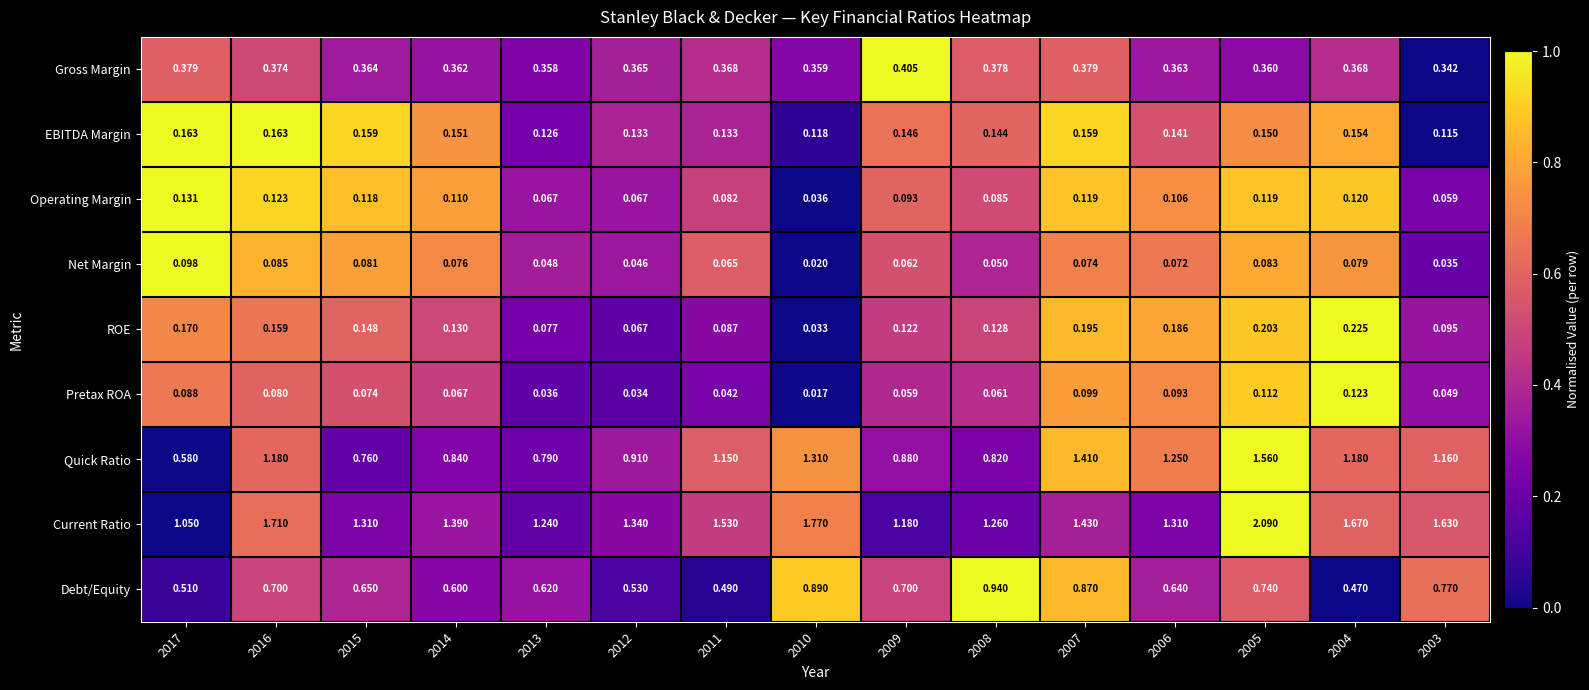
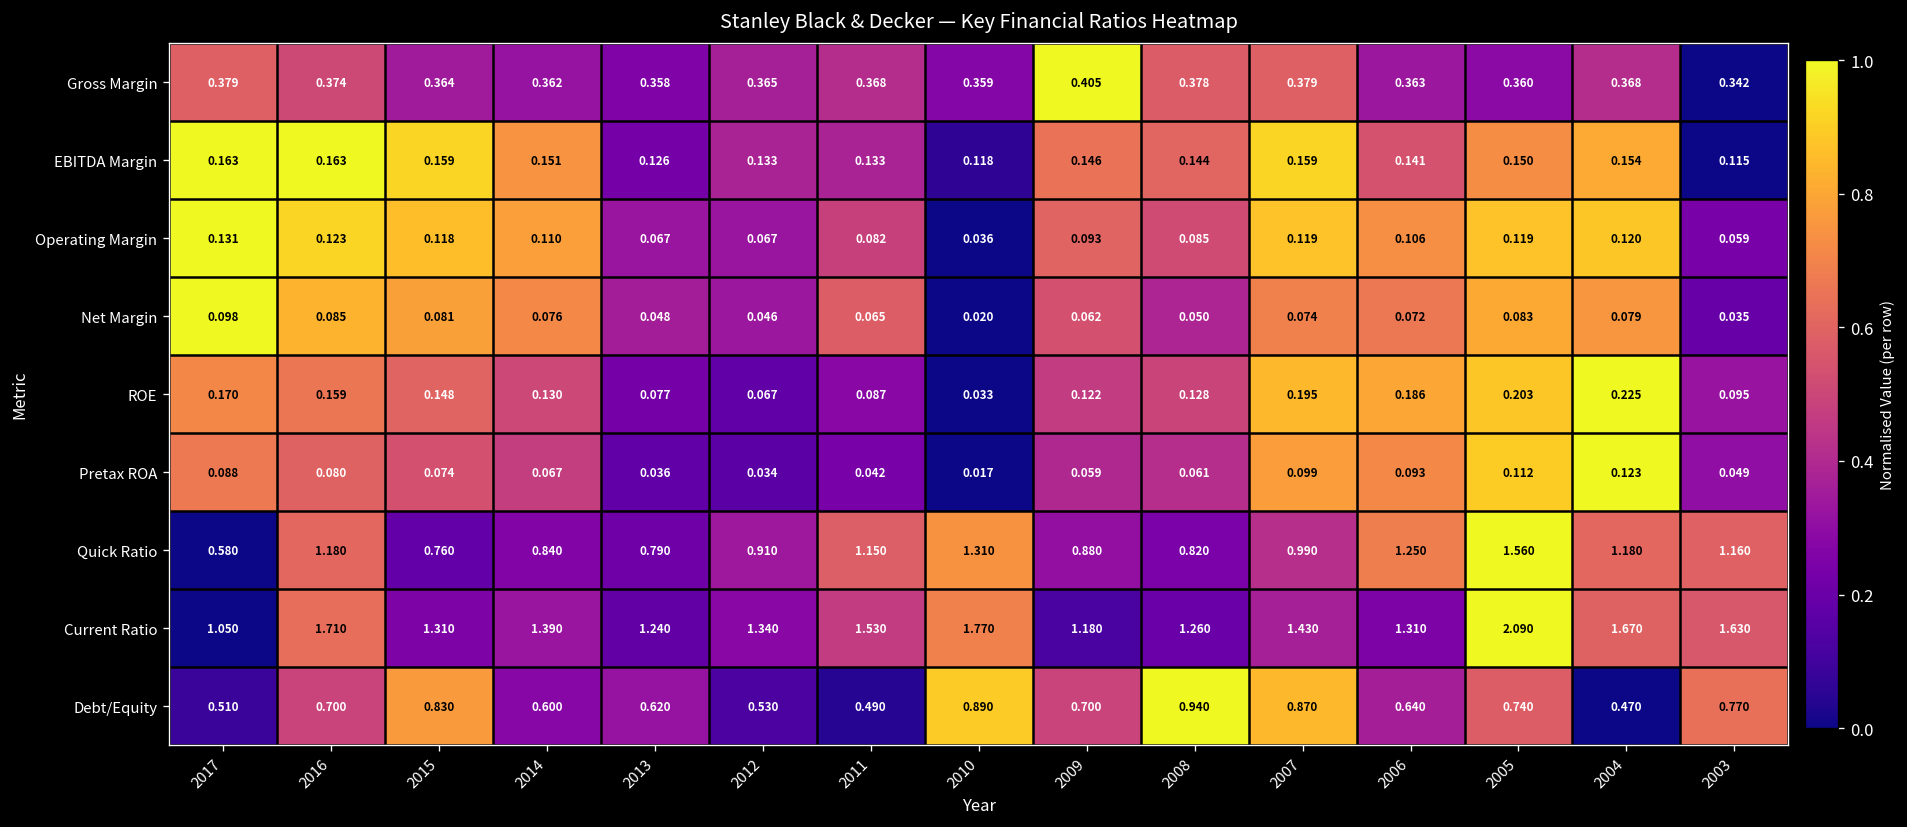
Quick Ratio, 2007: 1.410 -> 0.990
Debt/Equity, 2015: 0.650 -> 0.830
